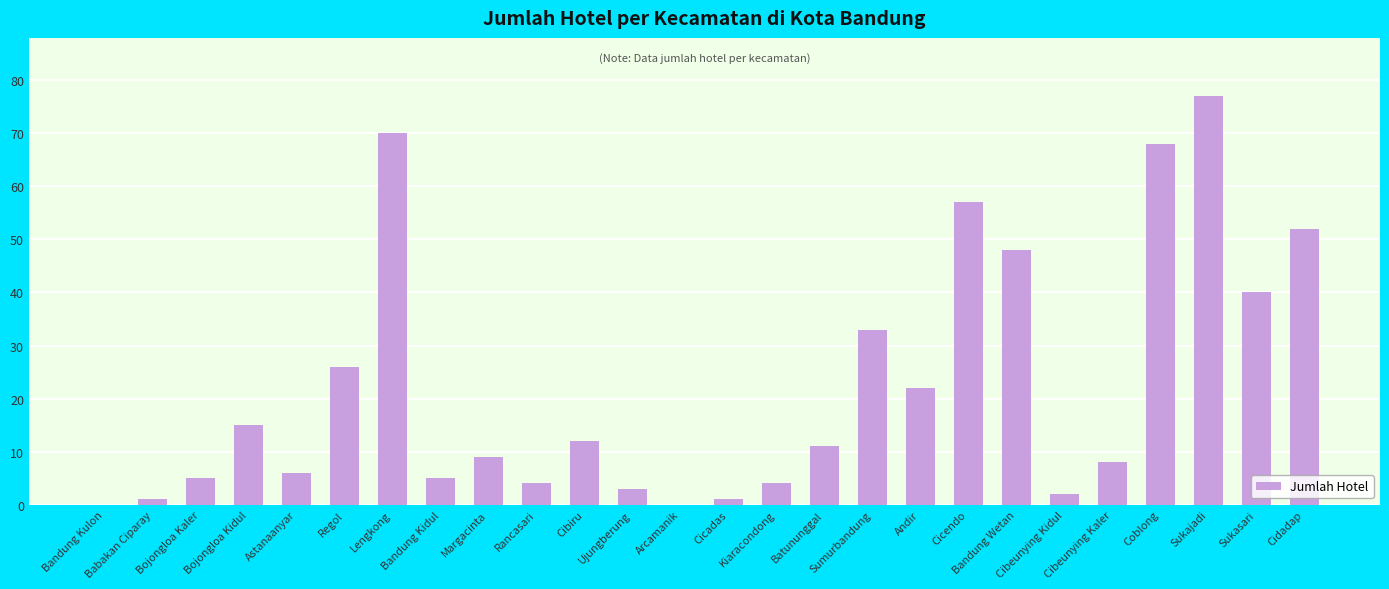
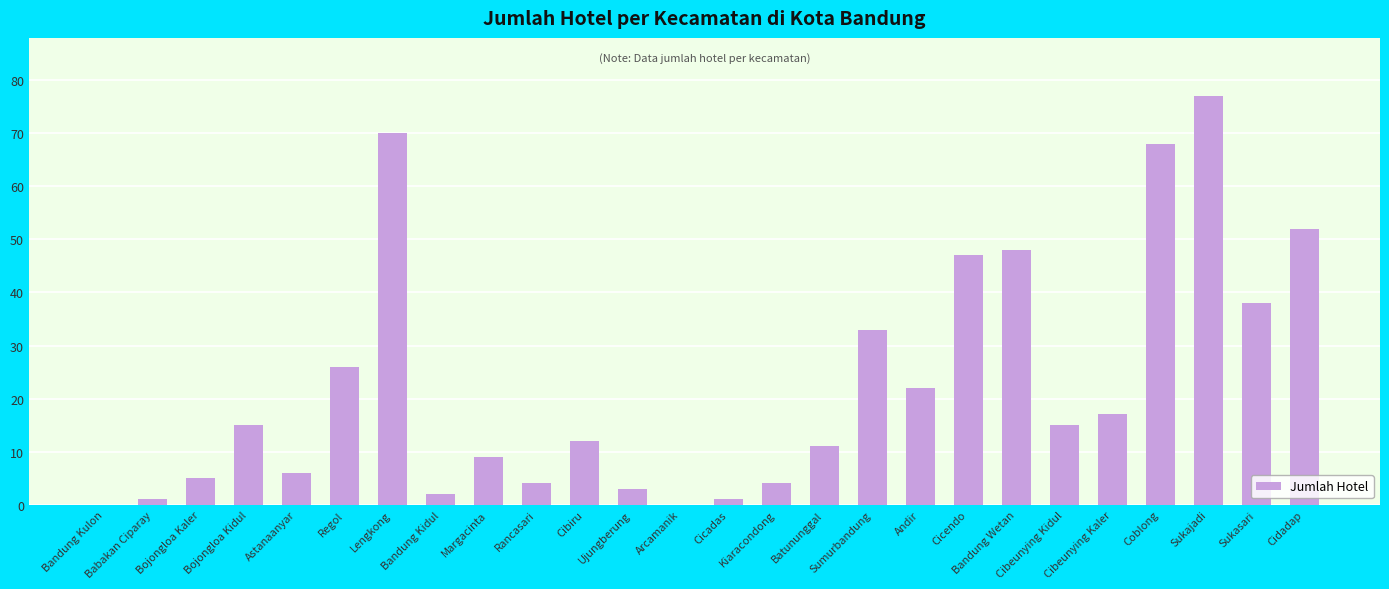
Bandung Kidul: 5 -> 2
Cicendo: 57 -> 47
Cibeunying Kidul: 2 -> 15
Cibeunying Kaler: 8 -> 17
Sukasari: 40 -> 38
